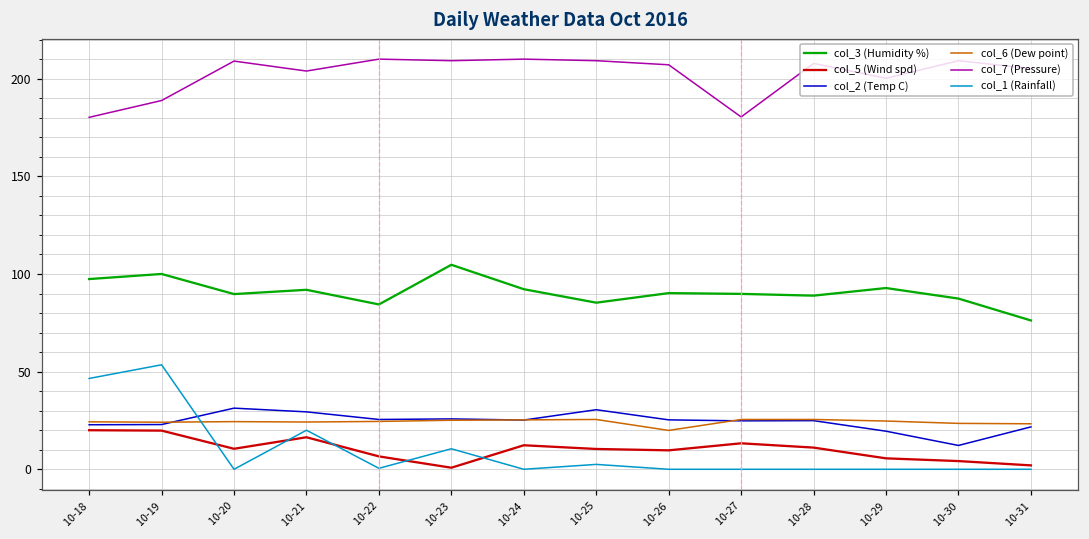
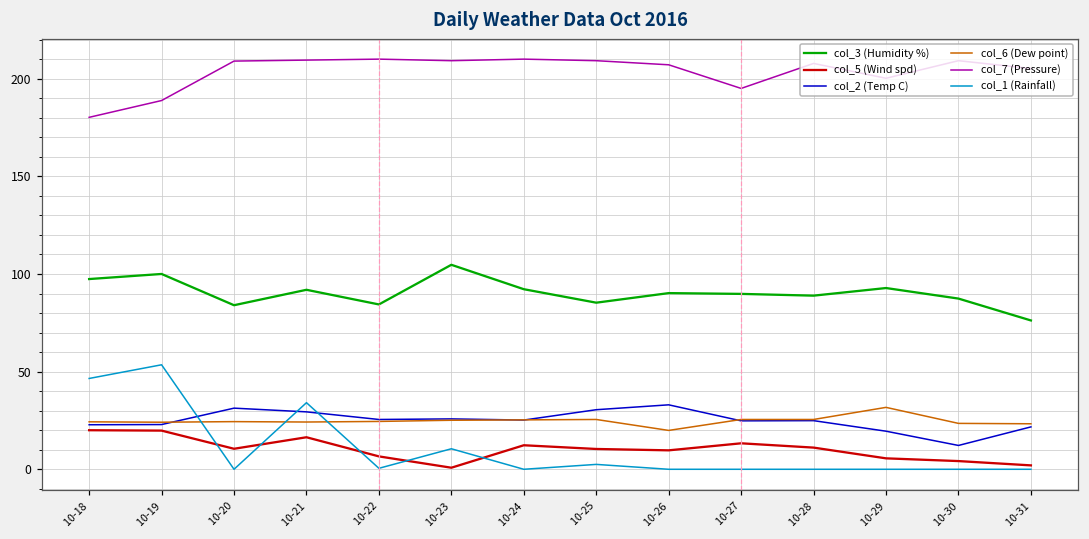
col_3 (Humidity %), 10-20: 90 -> 84
col_7 (Pressure), 10-21: 204 -> 210
col_1 (Rainfall), 10-21: 20 -> 34
col_2 (Temp C), 10-26: 25 -> 33
col_7 (Pressure), 10-27: 180 -> 195
col_6 (Dew point), 10-29: 25 -> 32
